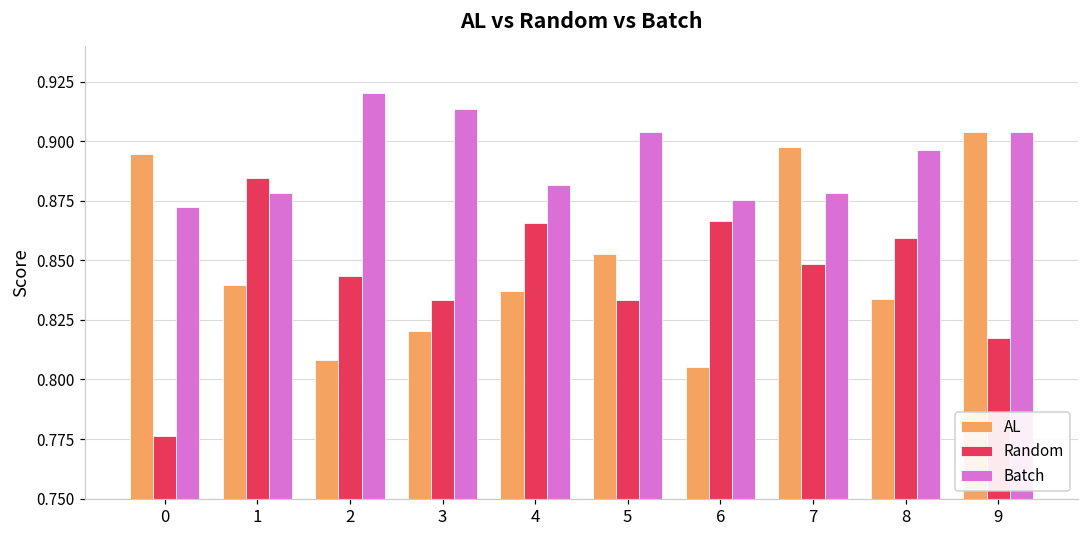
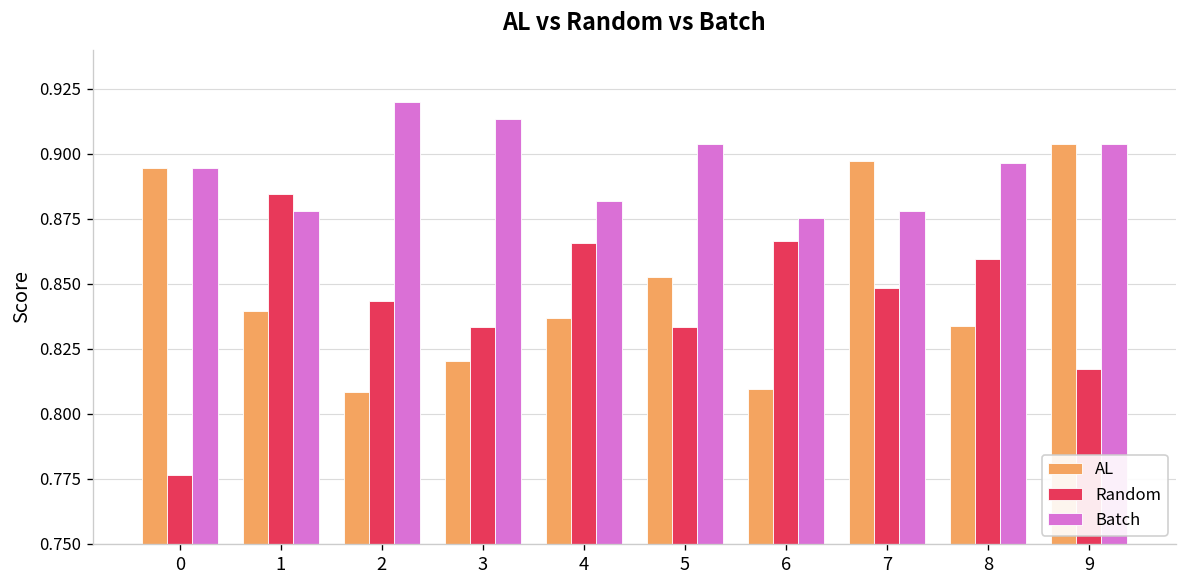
Batch, 0: 0.872 -> 0.895
AL, 6: 0.805 -> 0.810
